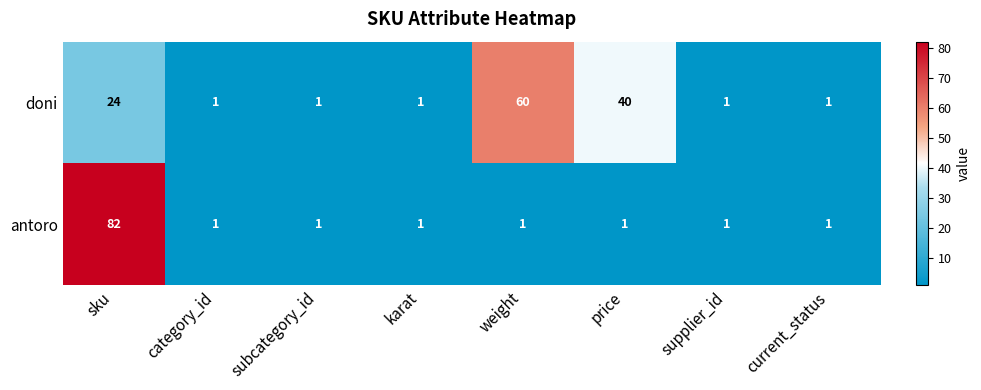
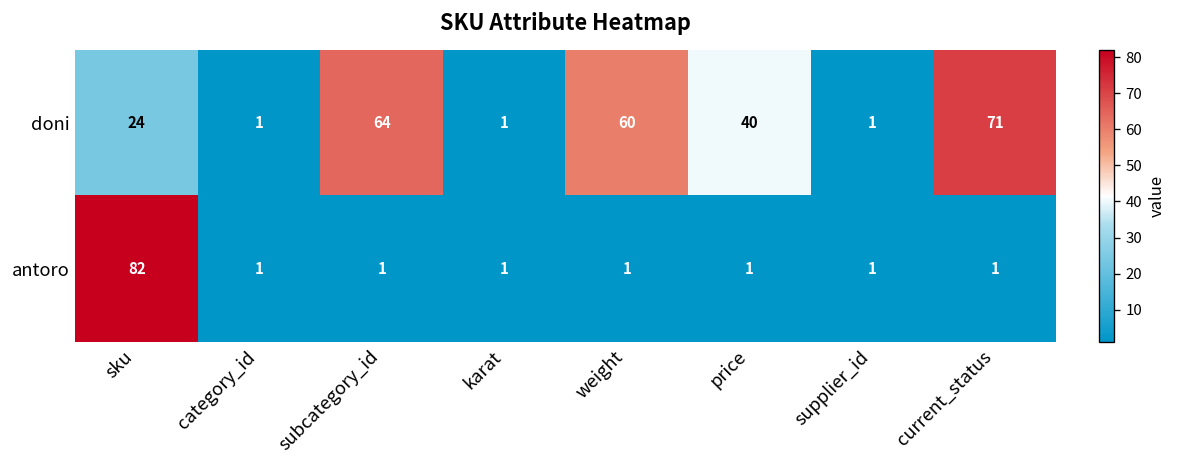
doni, subcategory_id: 1 -> 64
doni, current_status: 1 -> 71
